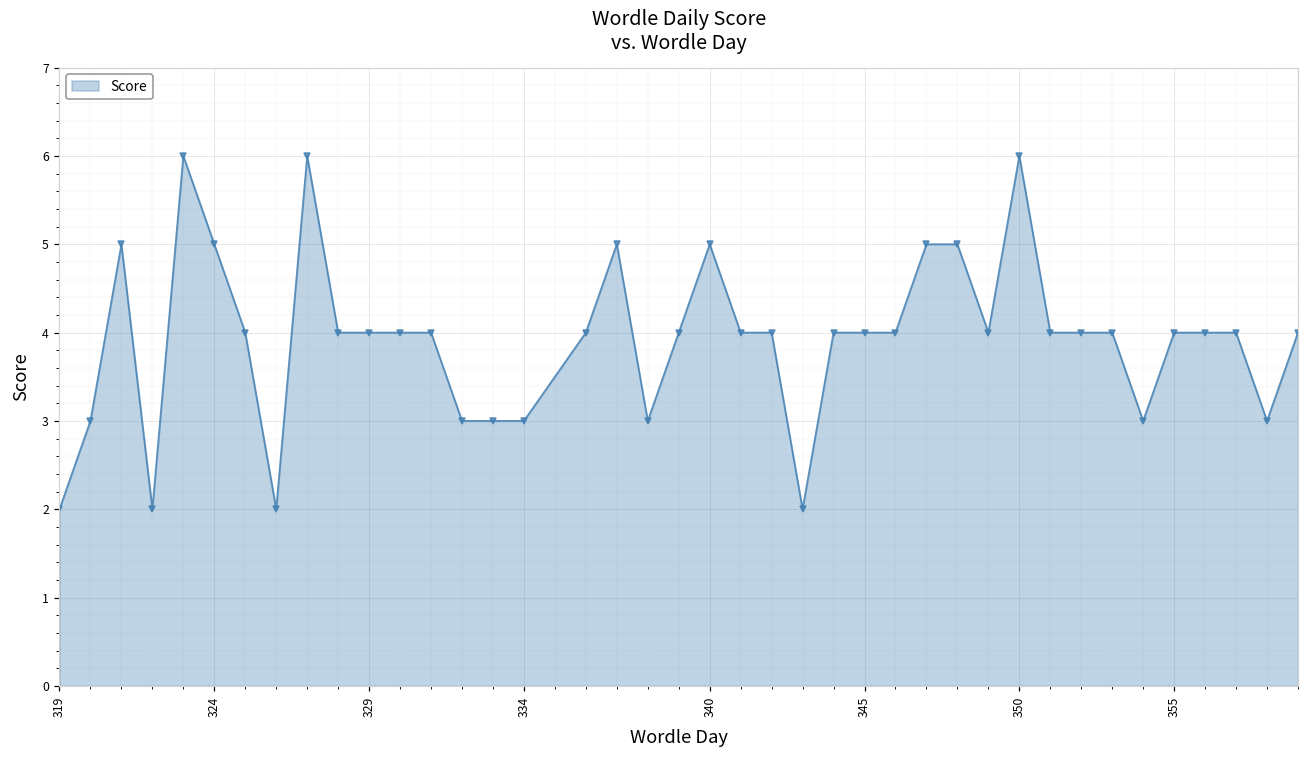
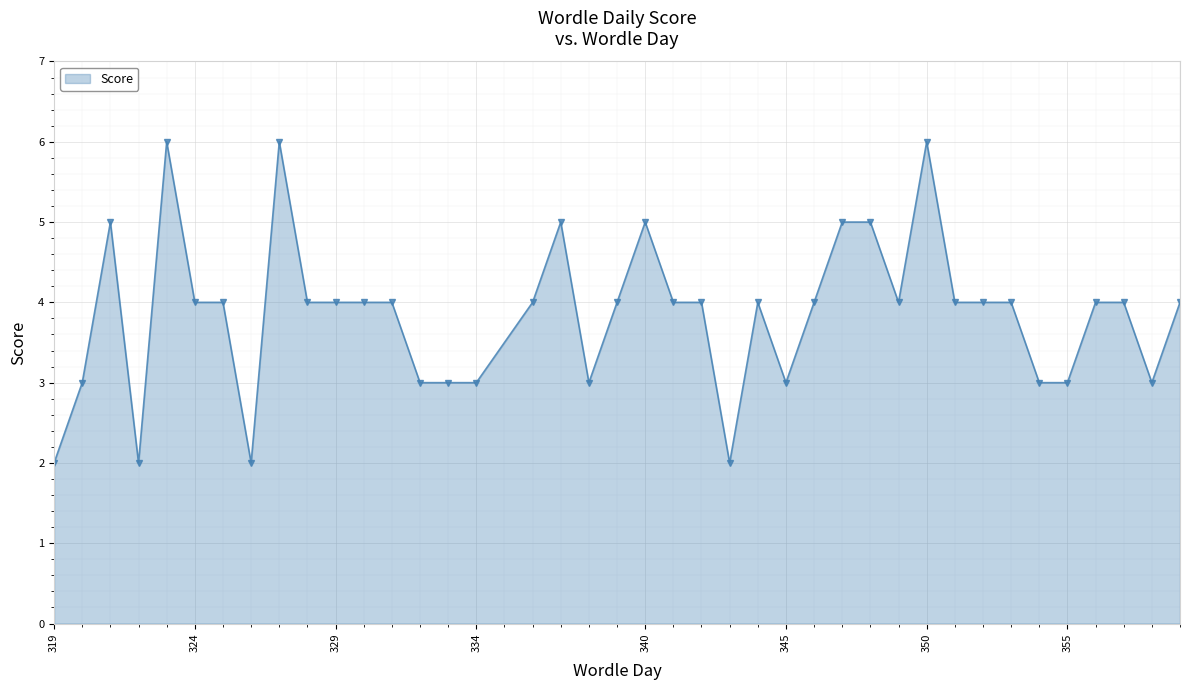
324: 5 -> 4
345: 4 -> 3
355: 4 -> 3
